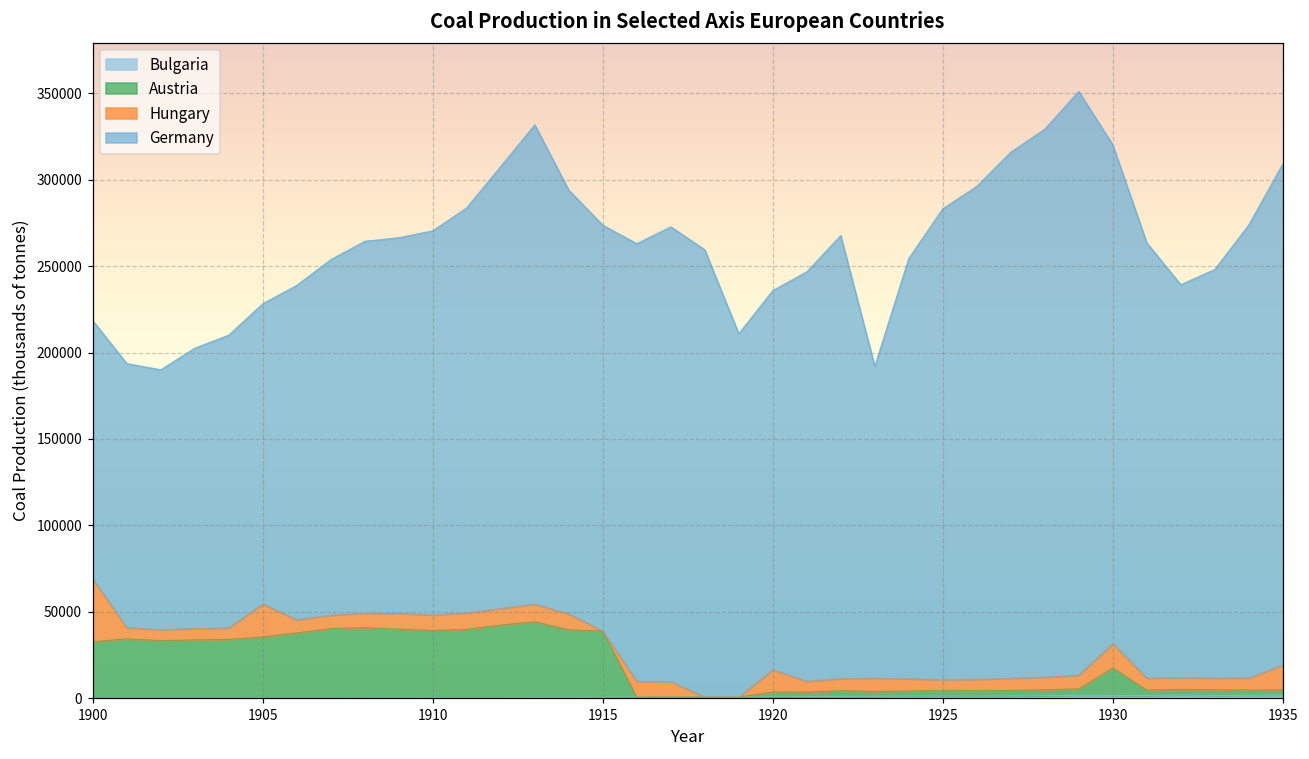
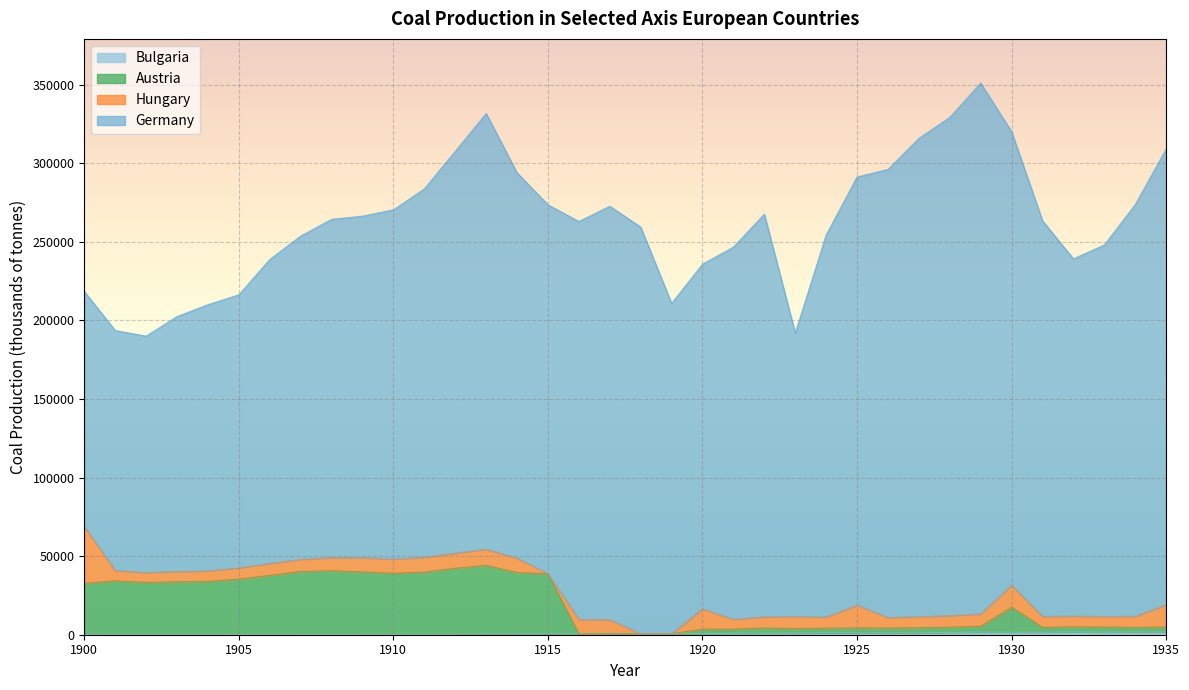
Hungary, 1905: 19000 -> 7000
Hungary, 1925: 6000 -> 14000
